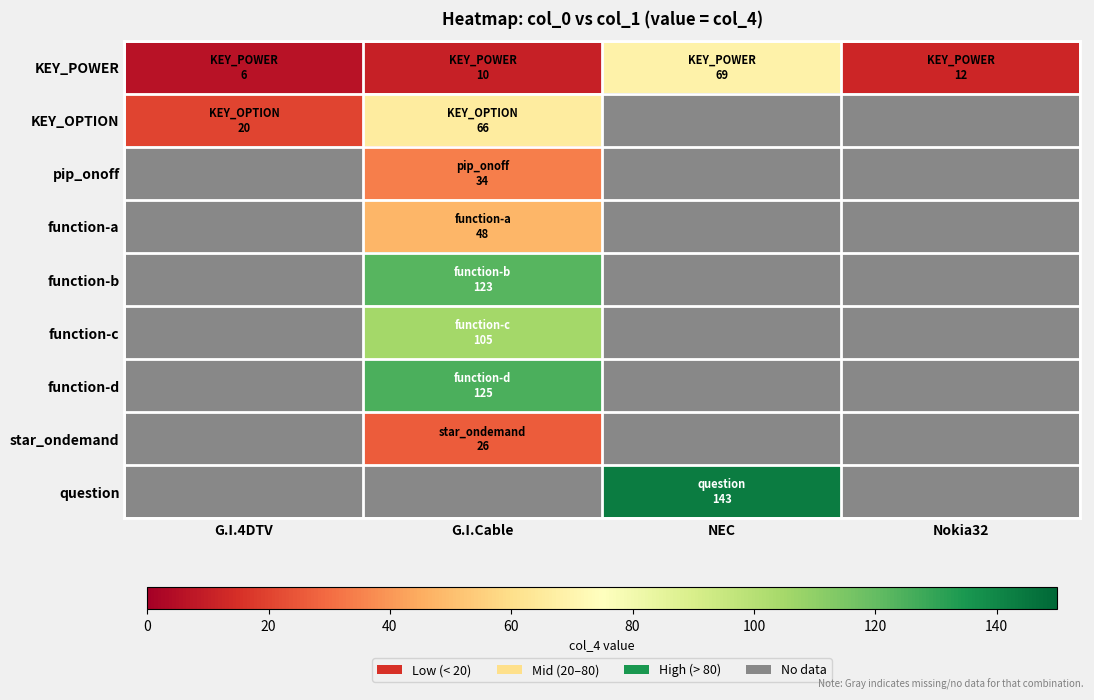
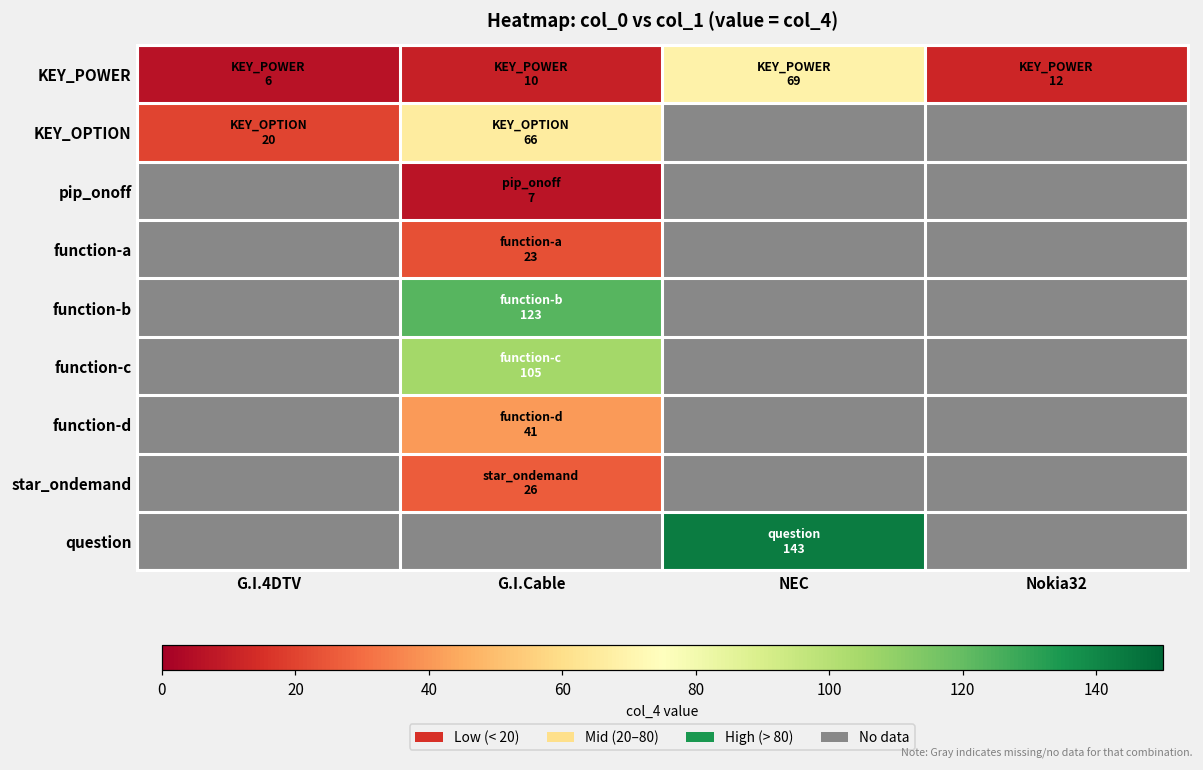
pip_onoff, G.I.Cable: 34 -> 7
function-a, G.I.Cable: 48 -> 23
function-d, G.I.Cable: 125 -> 41
